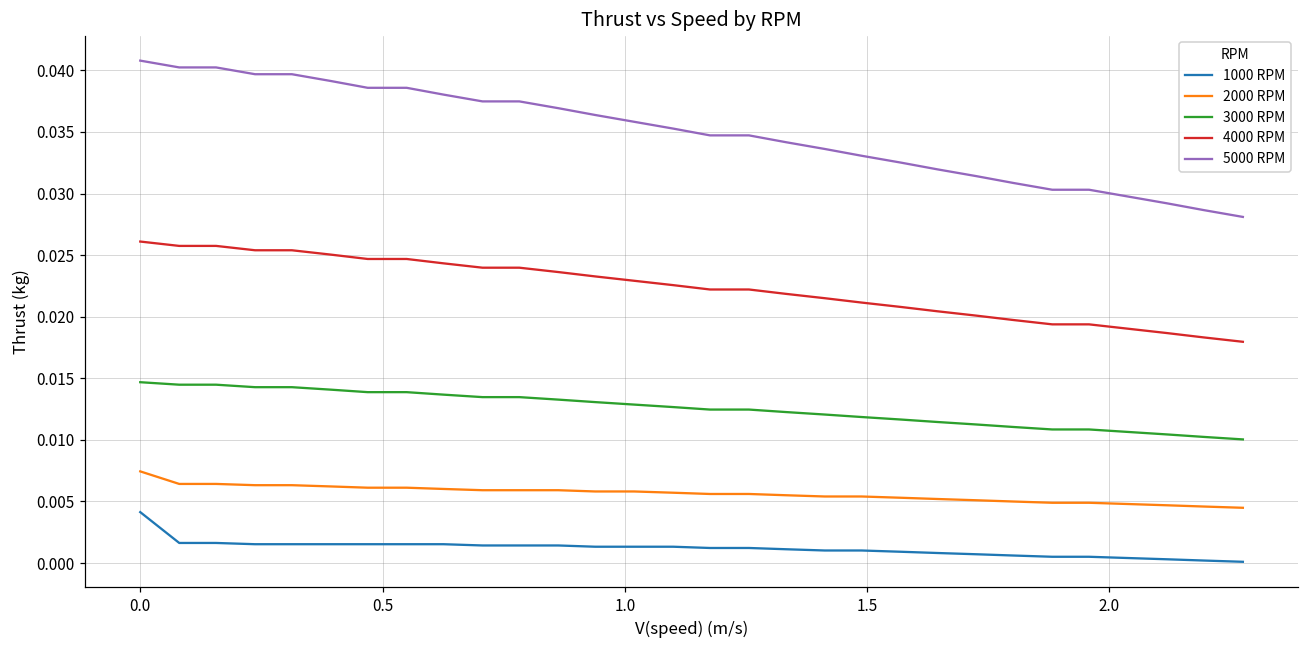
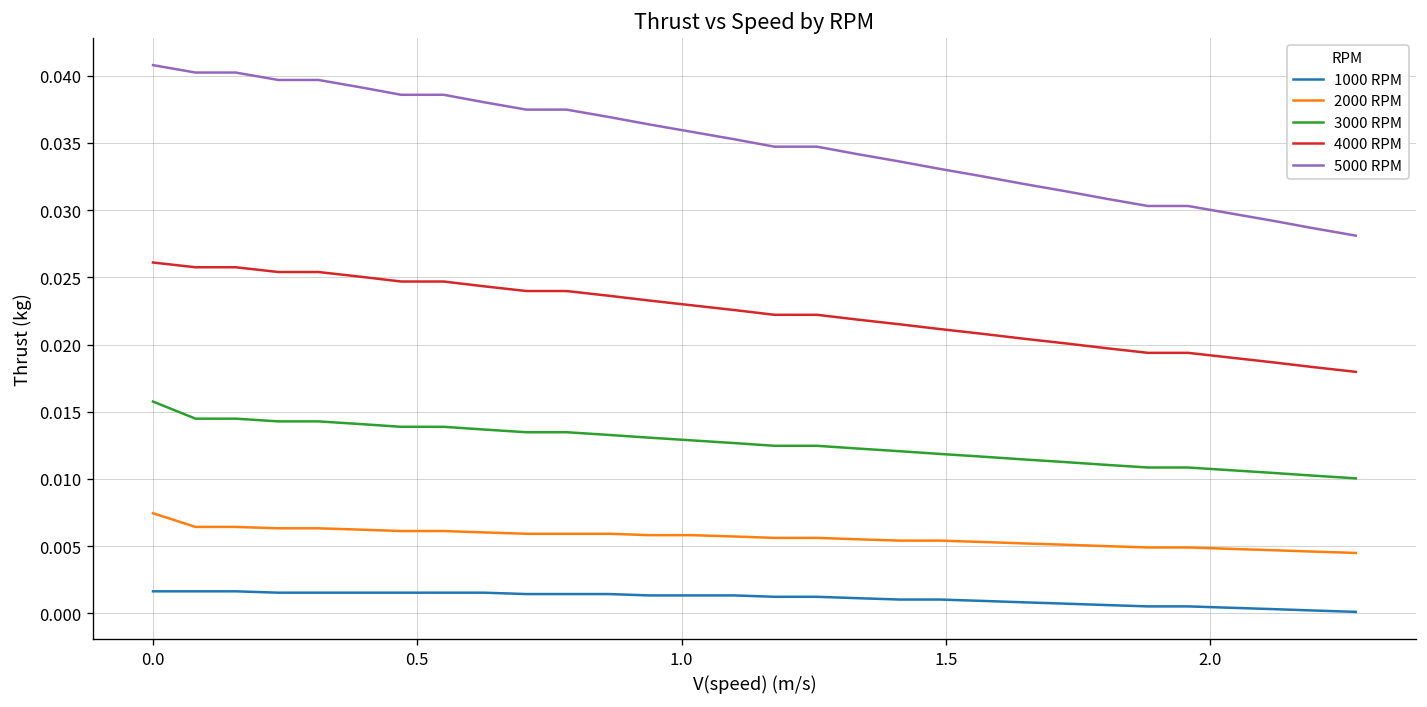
1000 RPM, 0.0: 0.0041 -> 0.0016
3000 RPM, 0.0: 0.0147 -> 0.0158
